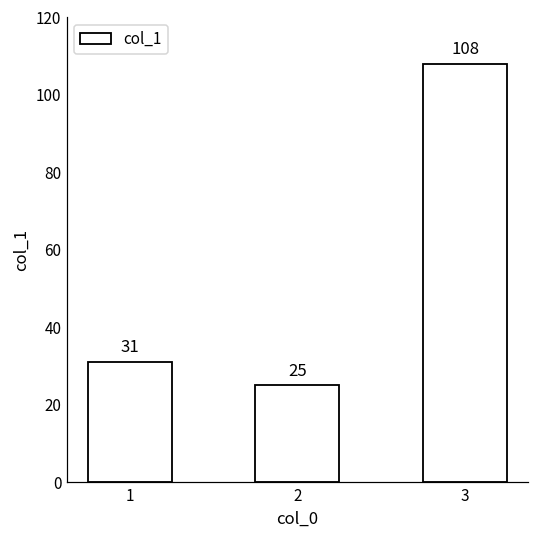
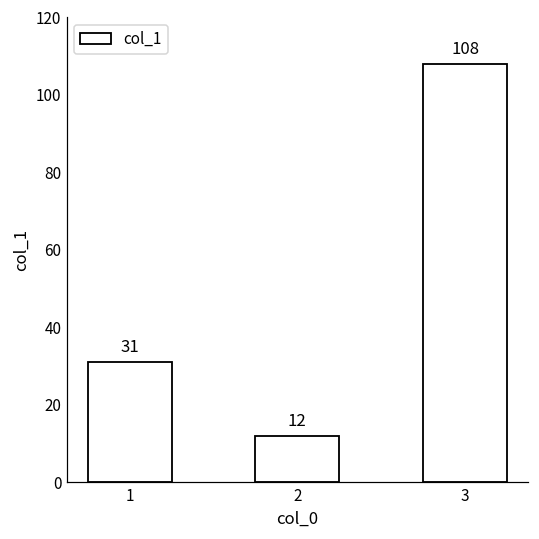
2: 25 -> 12
